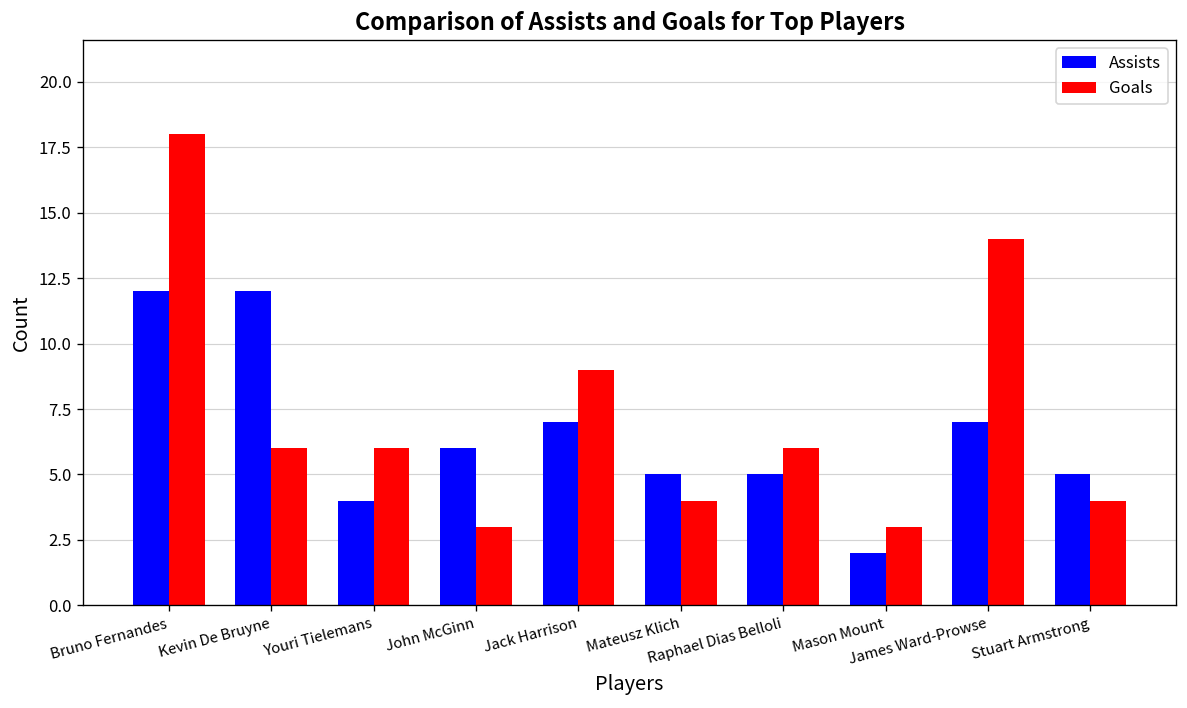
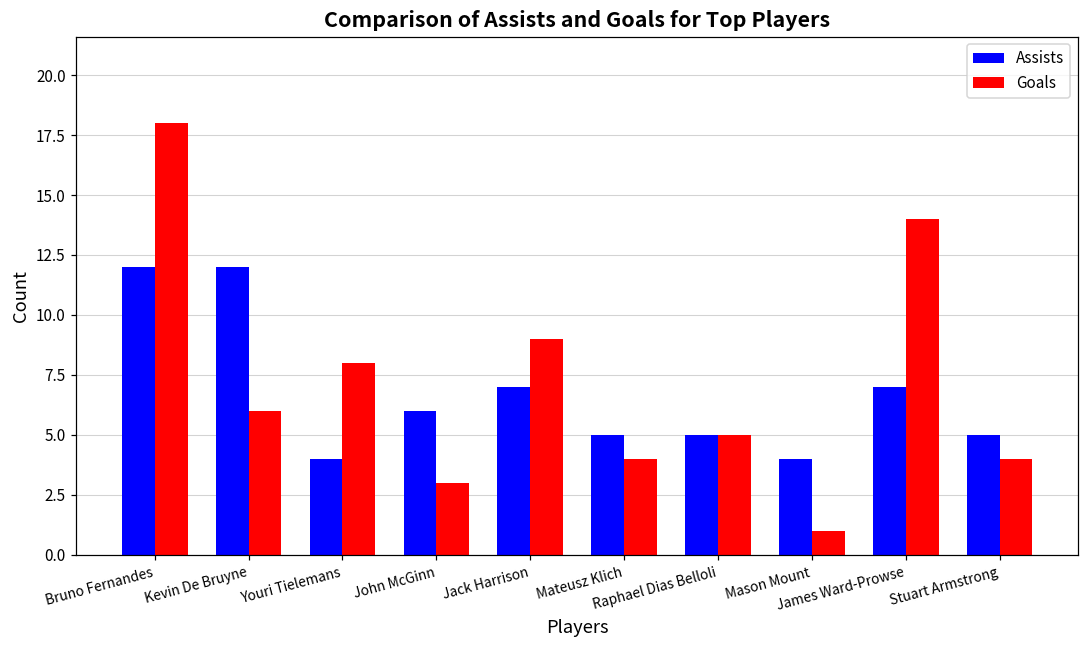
Goals, Youri Tielemans: 6 -> 8
Goals, Raphael Dias Belloli: 6 -> 5
Assists, Mason Mount: 2 -> 4
Goals, Mason Mount: 3 -> 1
